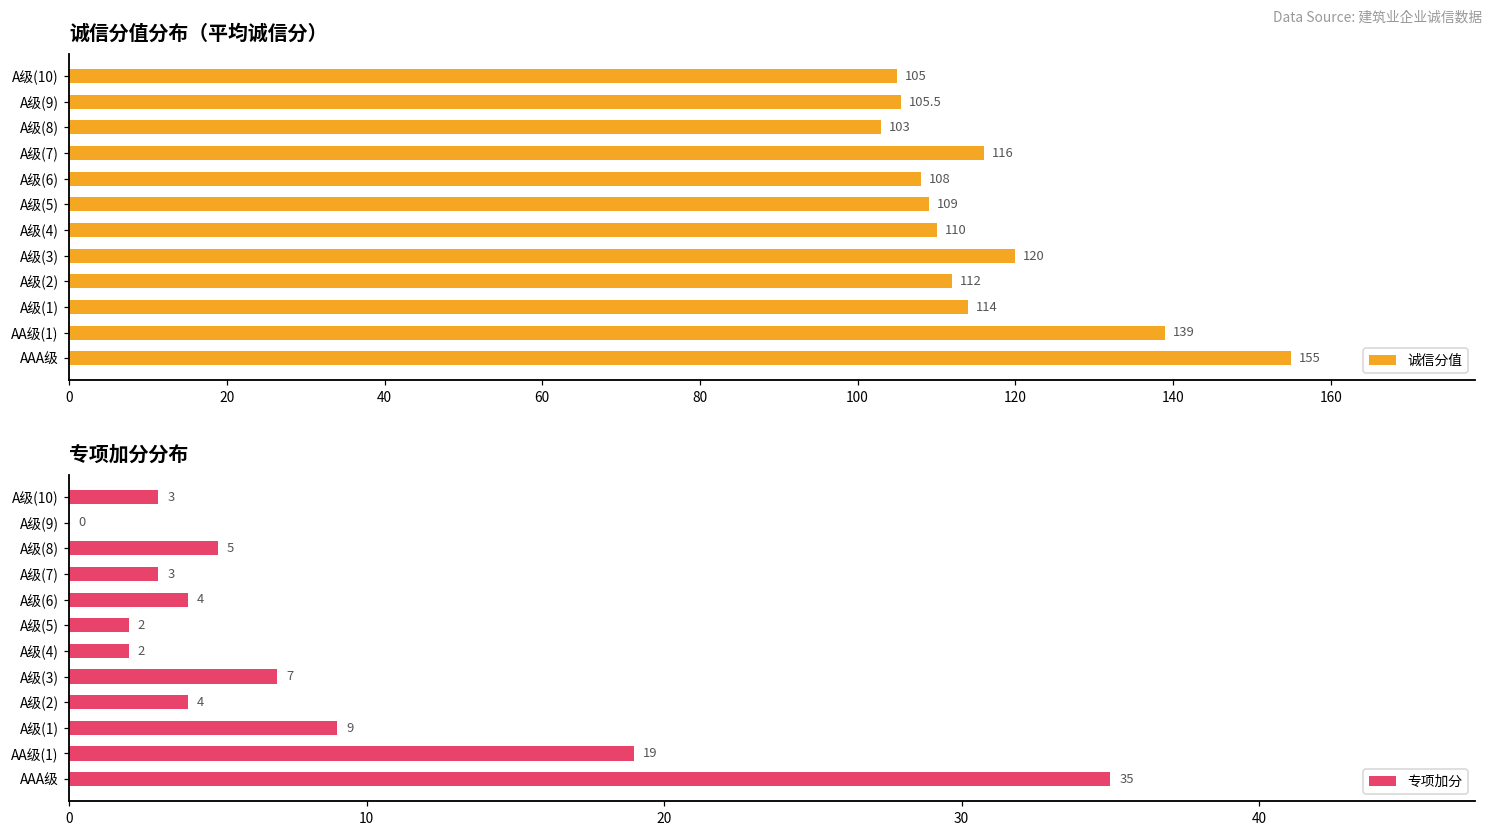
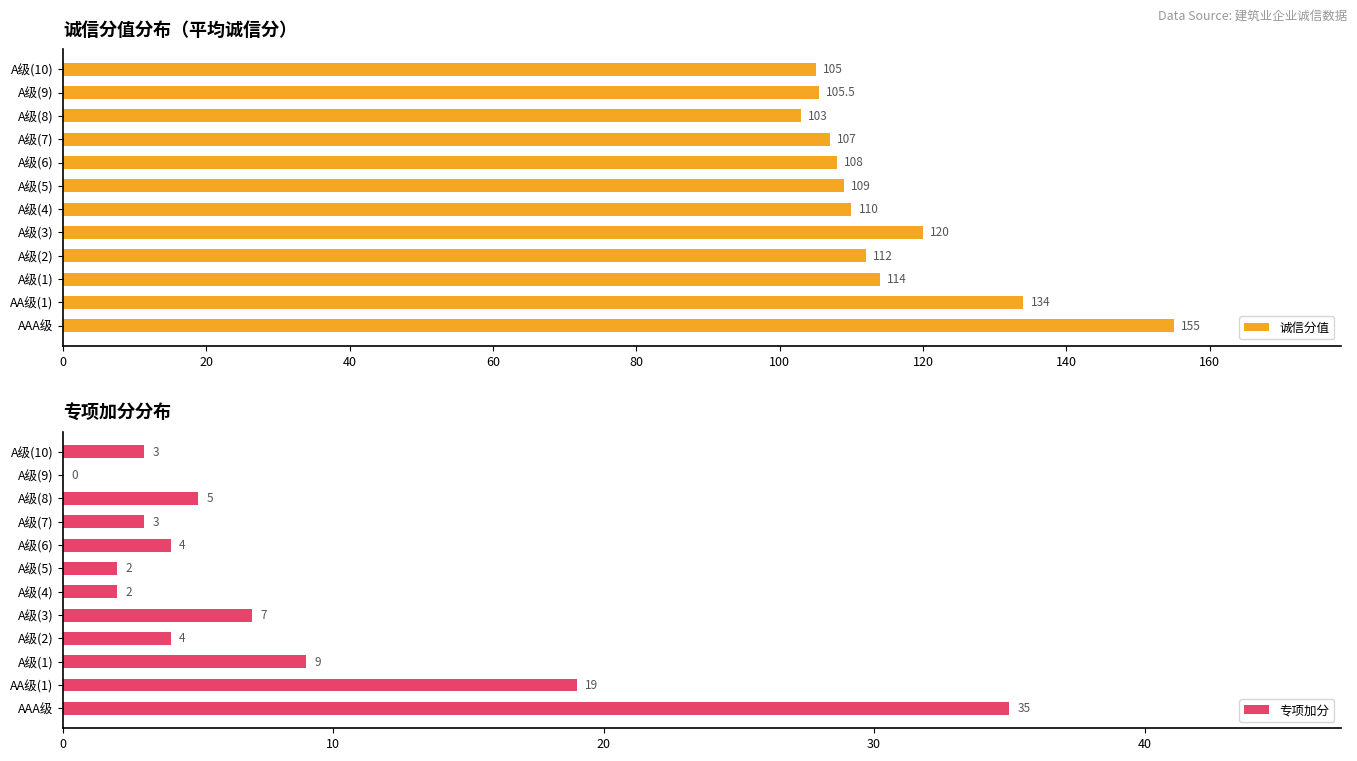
诚信分值分布（平均诚信分）, A级(7): 116 -> 107
诚信分值分布（平均诚信分）, AA级(1): 139 -> 134
